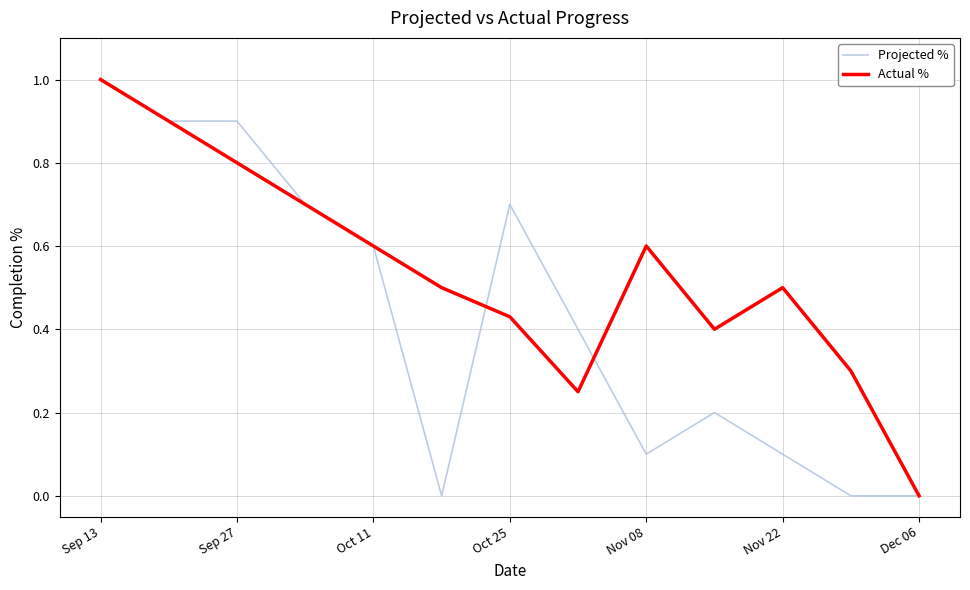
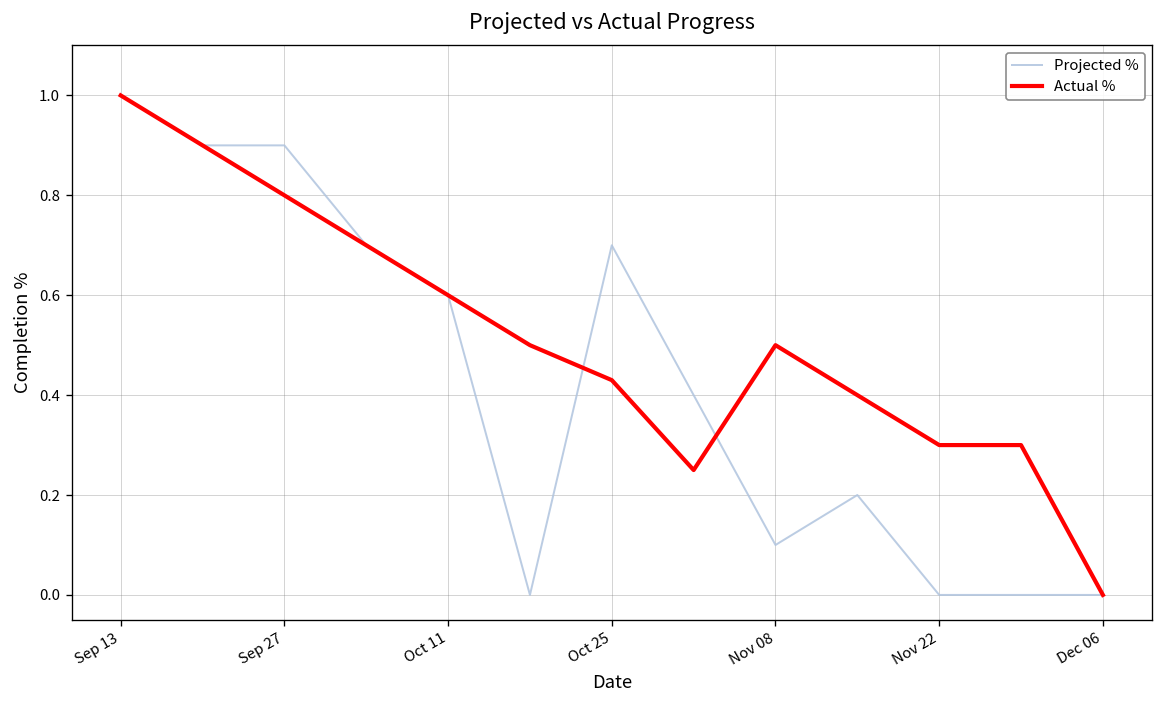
Actual %, Nov 08: 0.6 -> 0.5
Projected %, Nov 22: 0.1 -> 0.0
Actual %, Nov 22: 0.5 -> 0.3
